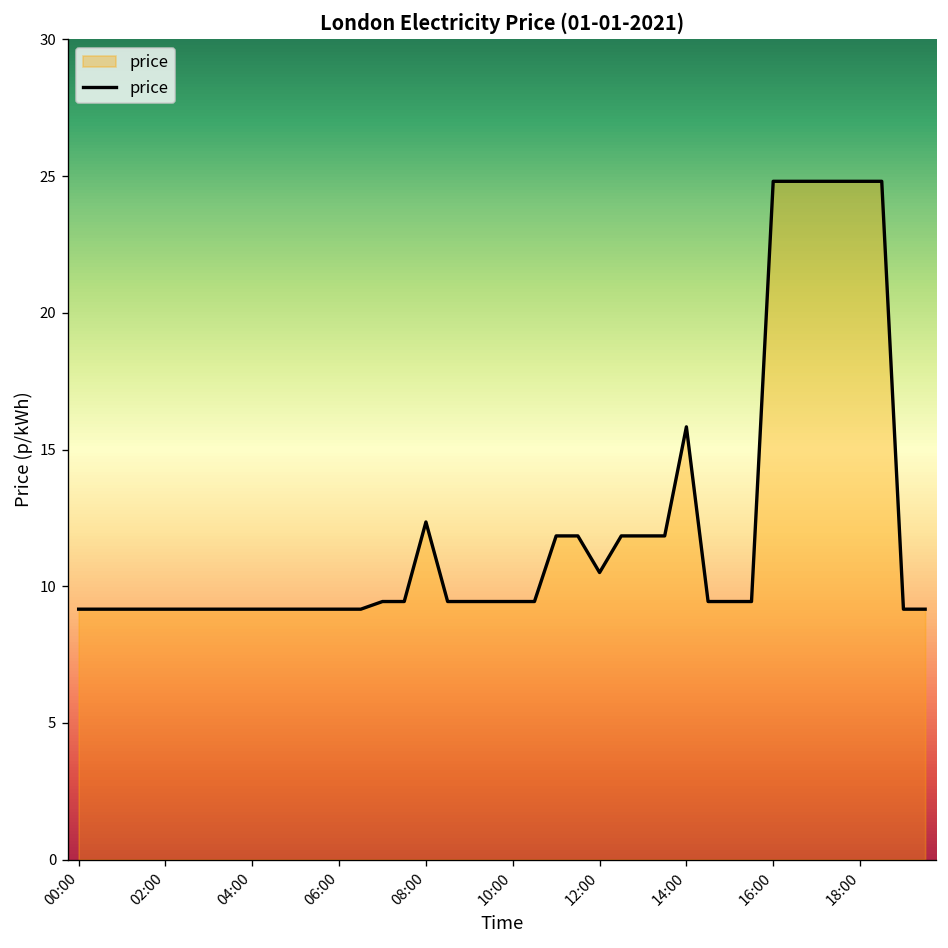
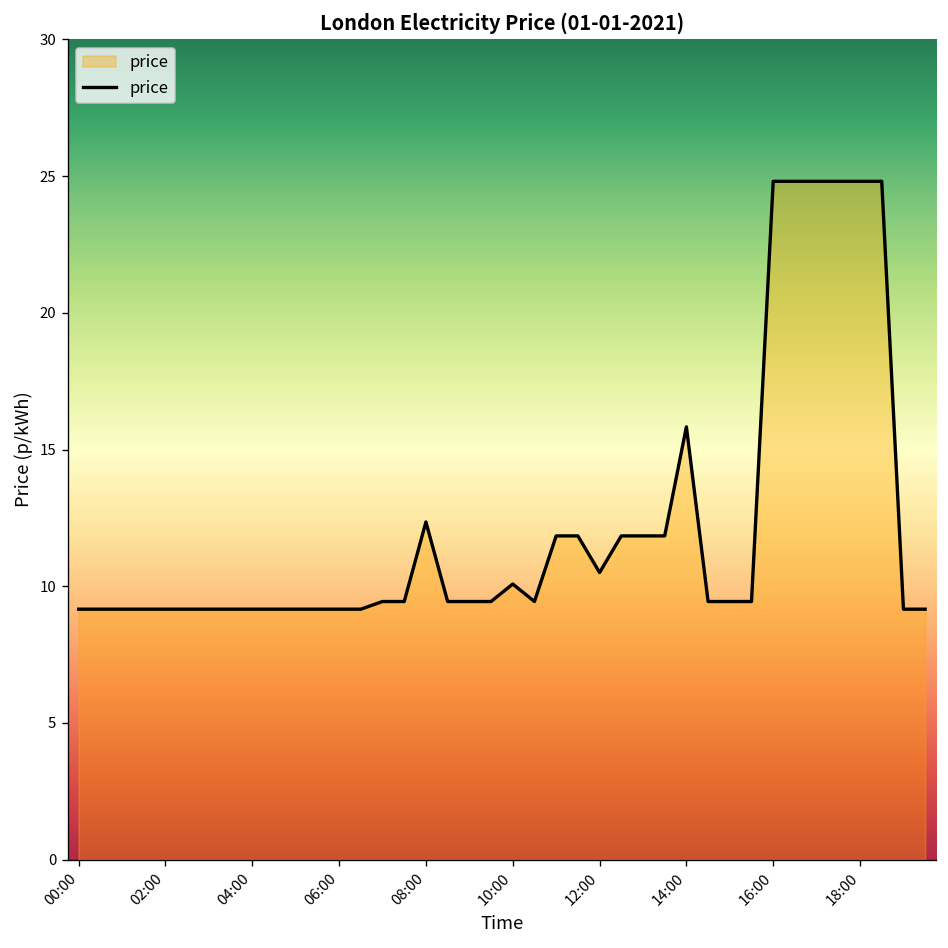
10:00: 9.4 -> 10.1
